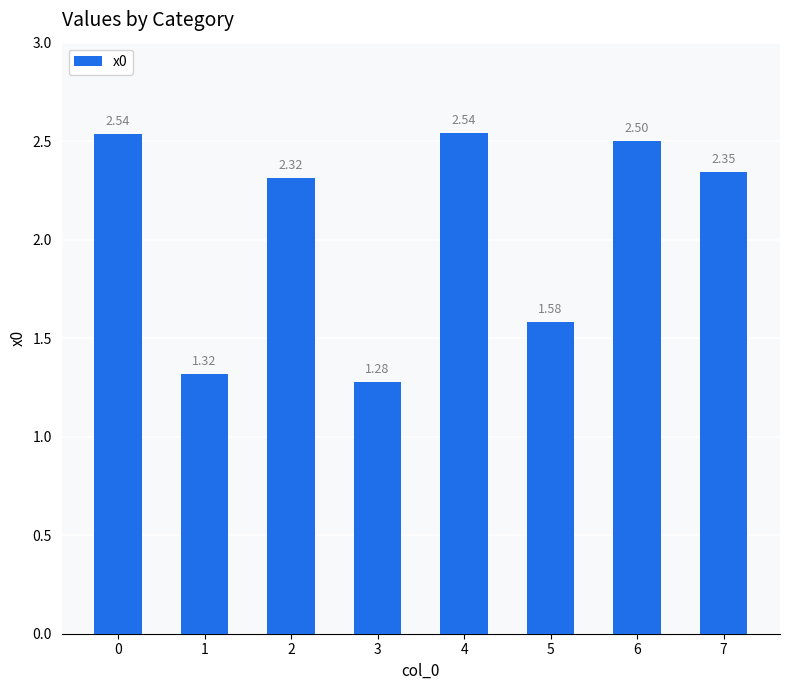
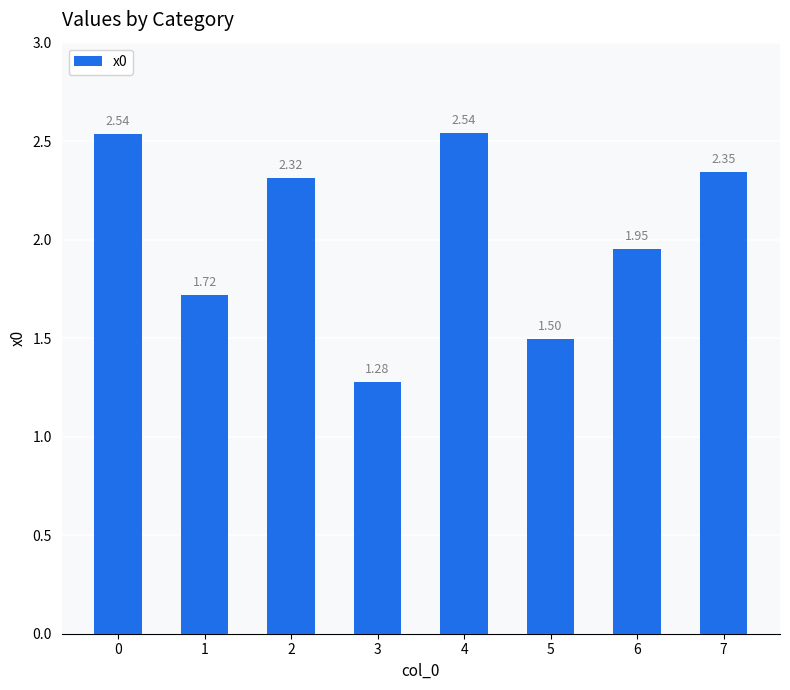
1: 1.32 -> 1.72
5: 1.58 -> 1.50
6: 2.50 -> 1.95
